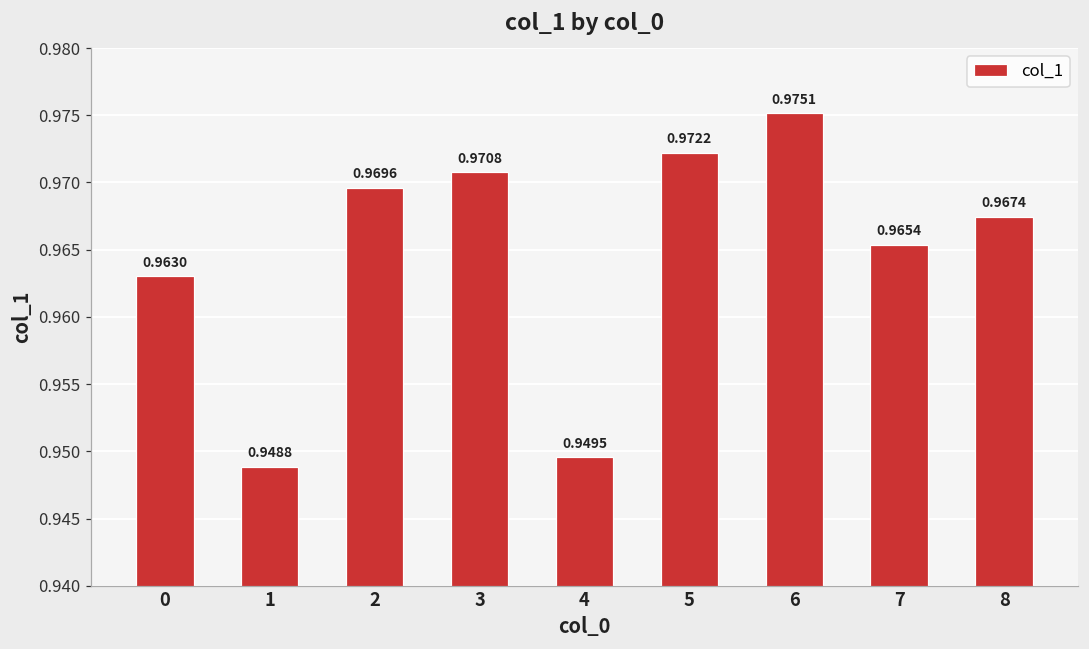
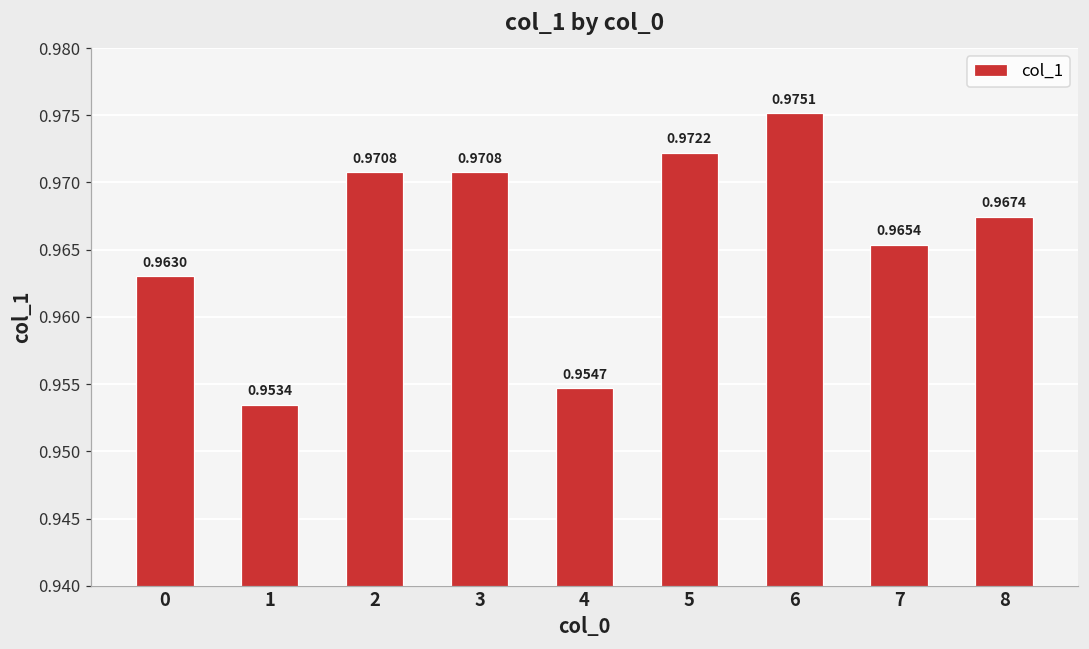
1: 0.9488 -> 0.9534
2: 0.9696 -> 0.9708
4: 0.9495 -> 0.9547
